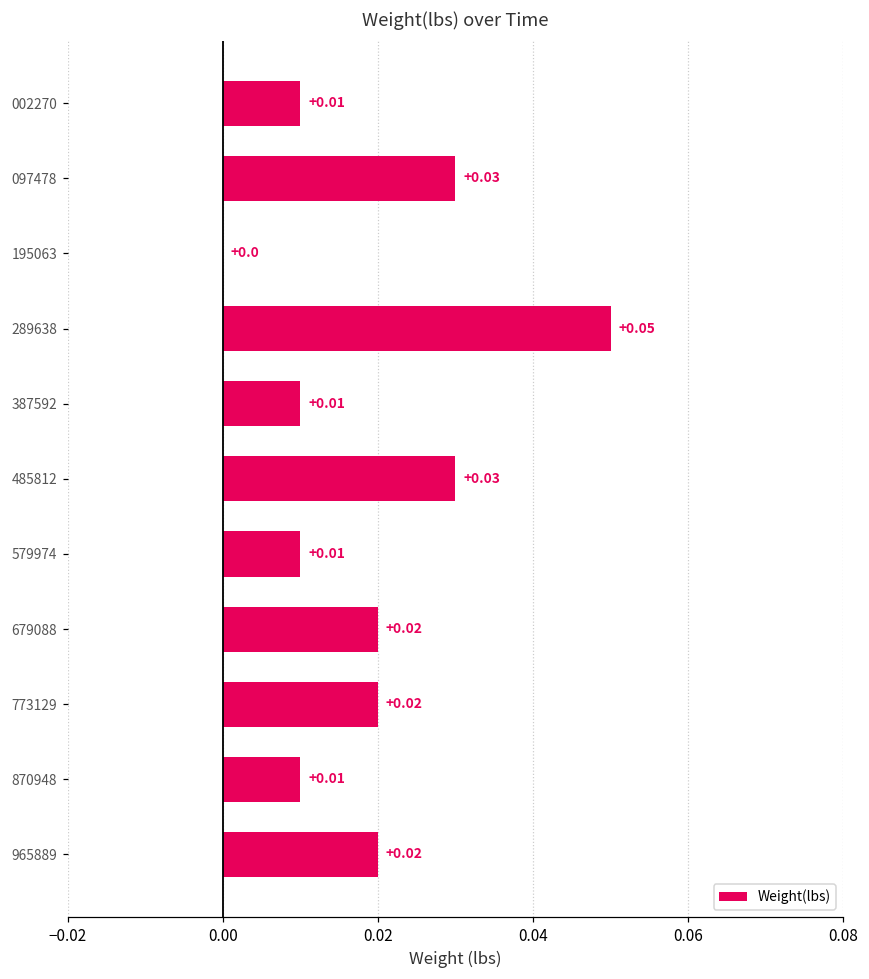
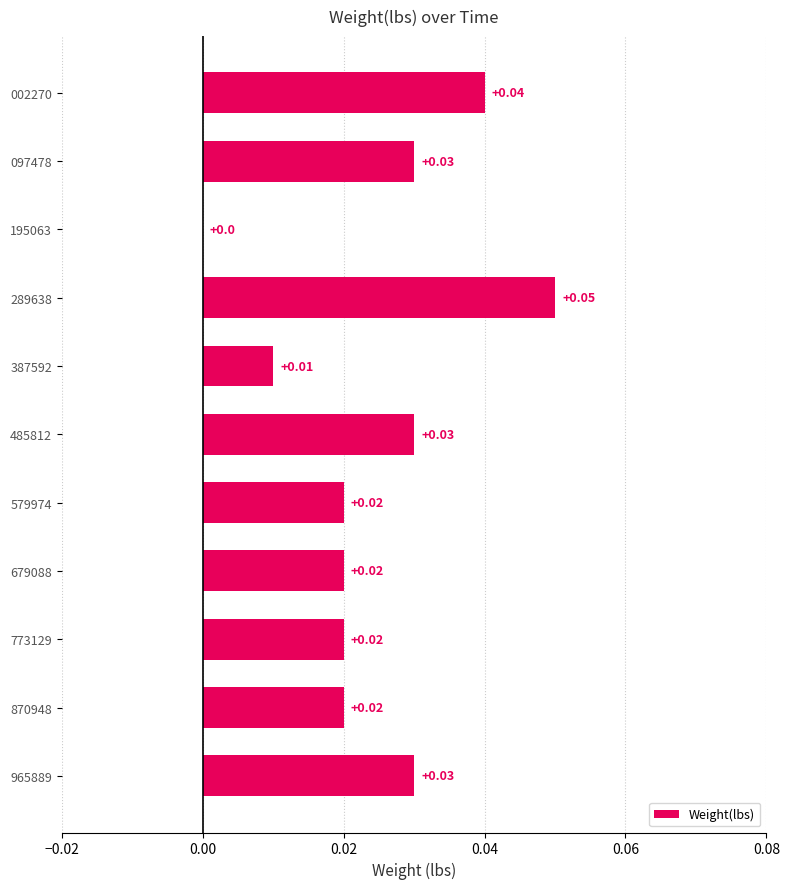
002270: +0.01 -> +0.04
579974: +0.01 -> +0.02
870948: +0.01 -> +0.02
965889: +0.02 -> +0.03
